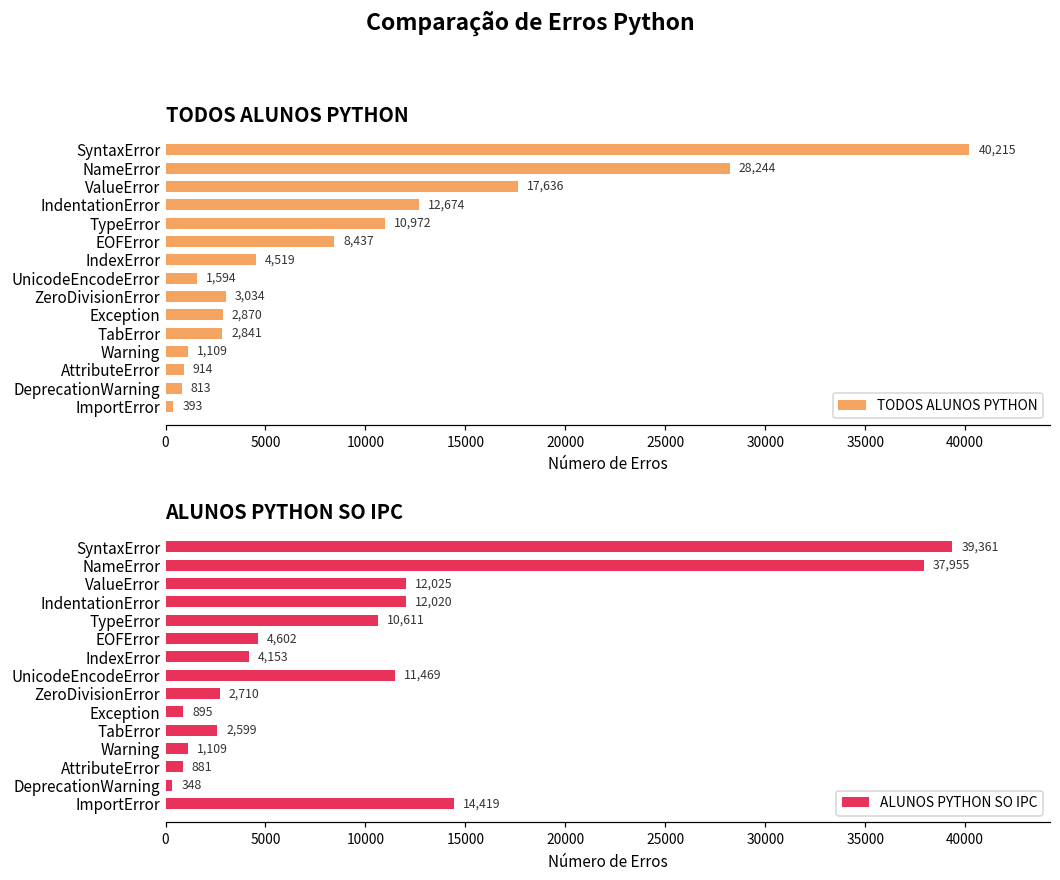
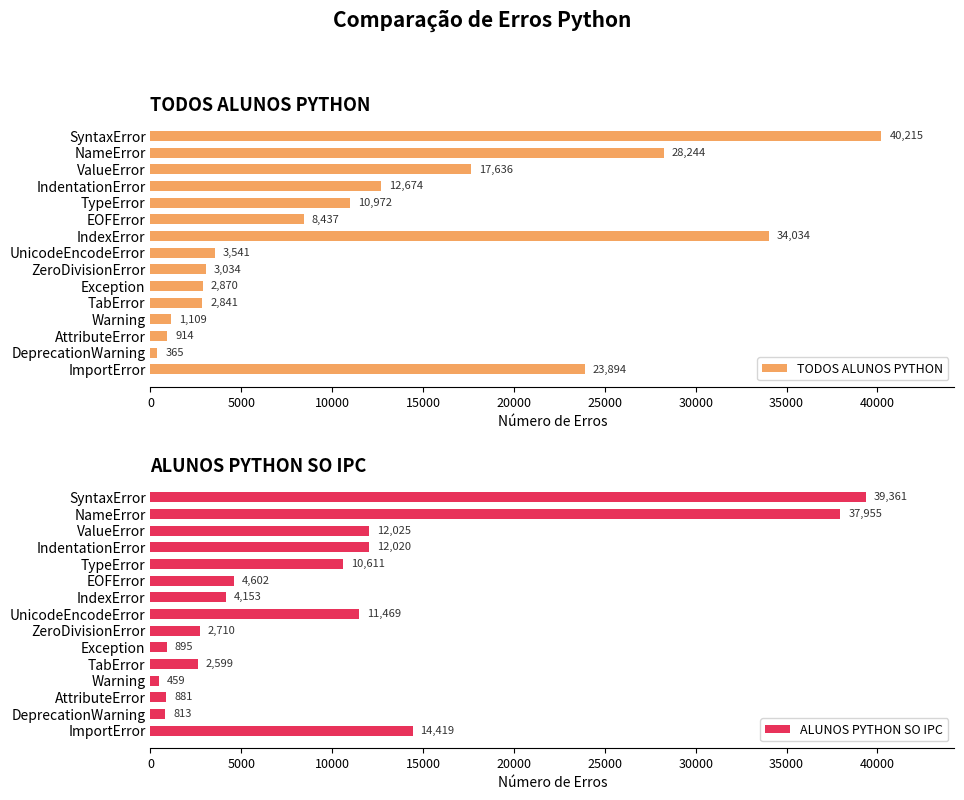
TODOS ALUNOS PYTHON, IndexError: 4,519 -> 34,034
TODOS ALUNOS PYTHON, UnicodeEncodeError: 1,594 -> 3,541
TODOS ALUNOS PYTHON, DeprecationWarning: 813 -> 365
TODOS ALUNOS PYTHON, ImportError: 393 -> 23,894
ALUNOS PYTHON SO IPC, Warning: 1,109 -> 459
ALUNOS PYTHON SO IPC, DeprecationWarning: 348 -> 813
